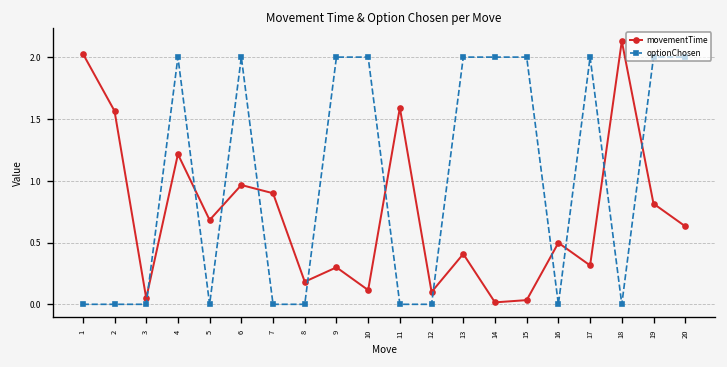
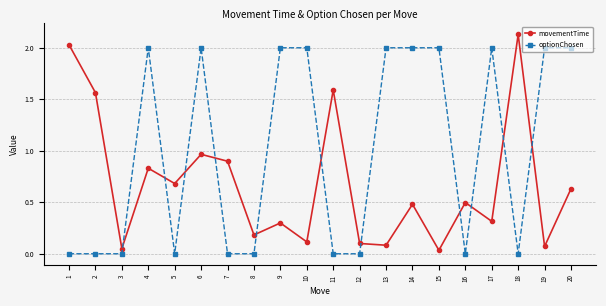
movementTime, 4: 1.21 -> 0.83
movementTime, 13: 0.41 -> 0.08
movementTime, 14: 0.02 -> 0.48
movementTime, 19: 0.81 -> 0.07
